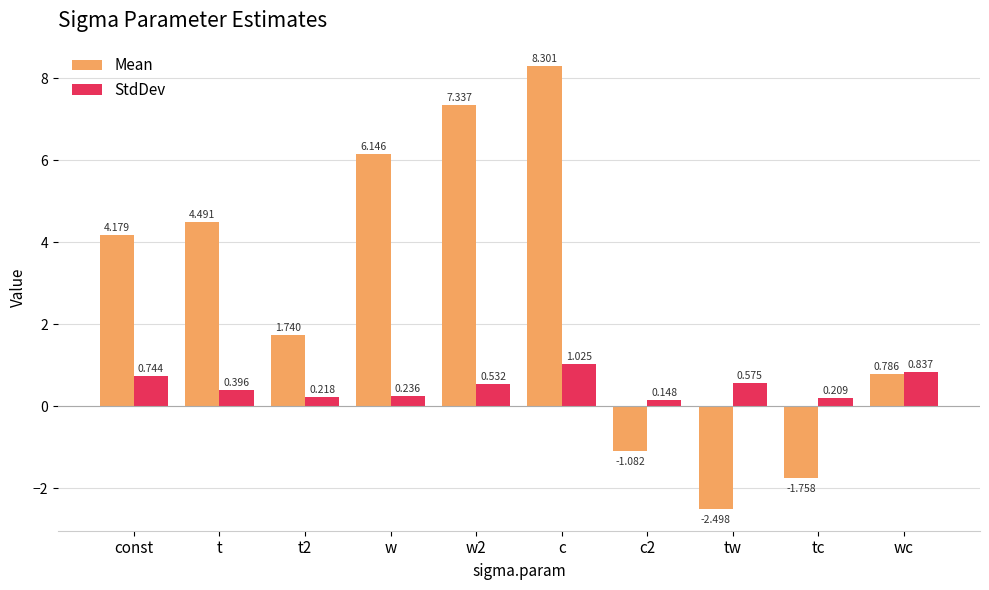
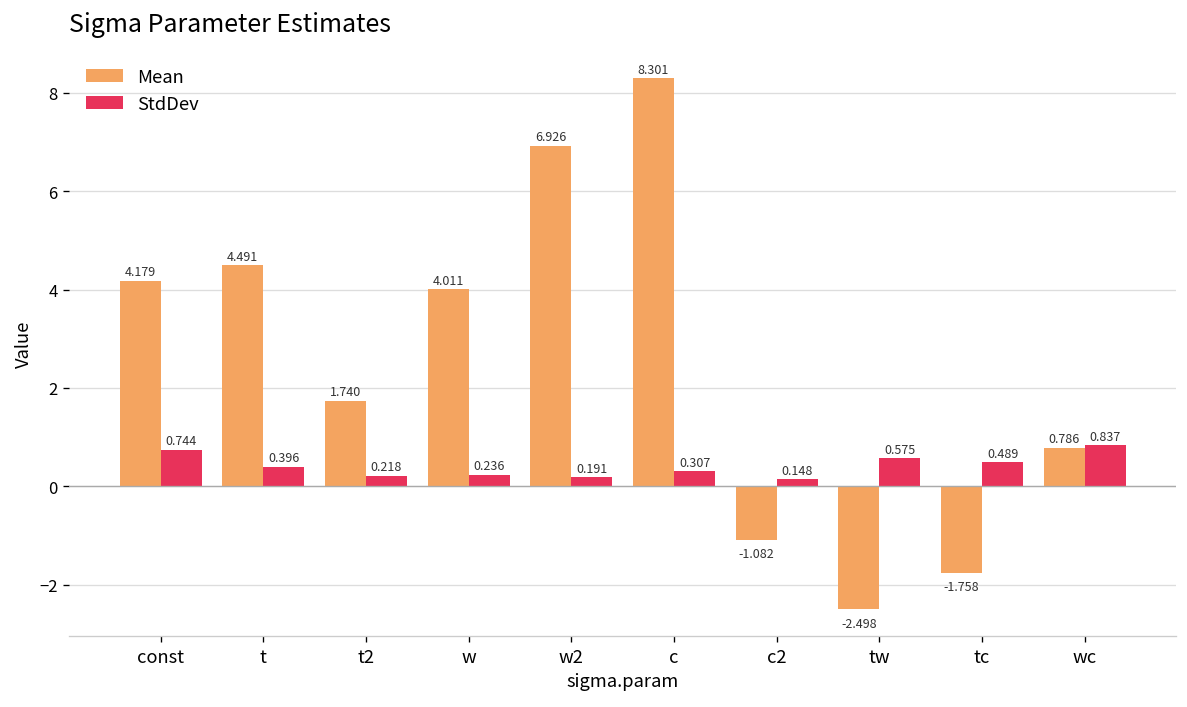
Mean, w: 6.146 -> 4.011
Mean, w2: 7.337 -> 6.926
StdDev, w2: 0.532 -> 0.191
StdDev, c: 1.025 -> 0.307
StdDev, tc: 0.209 -> 0.489
